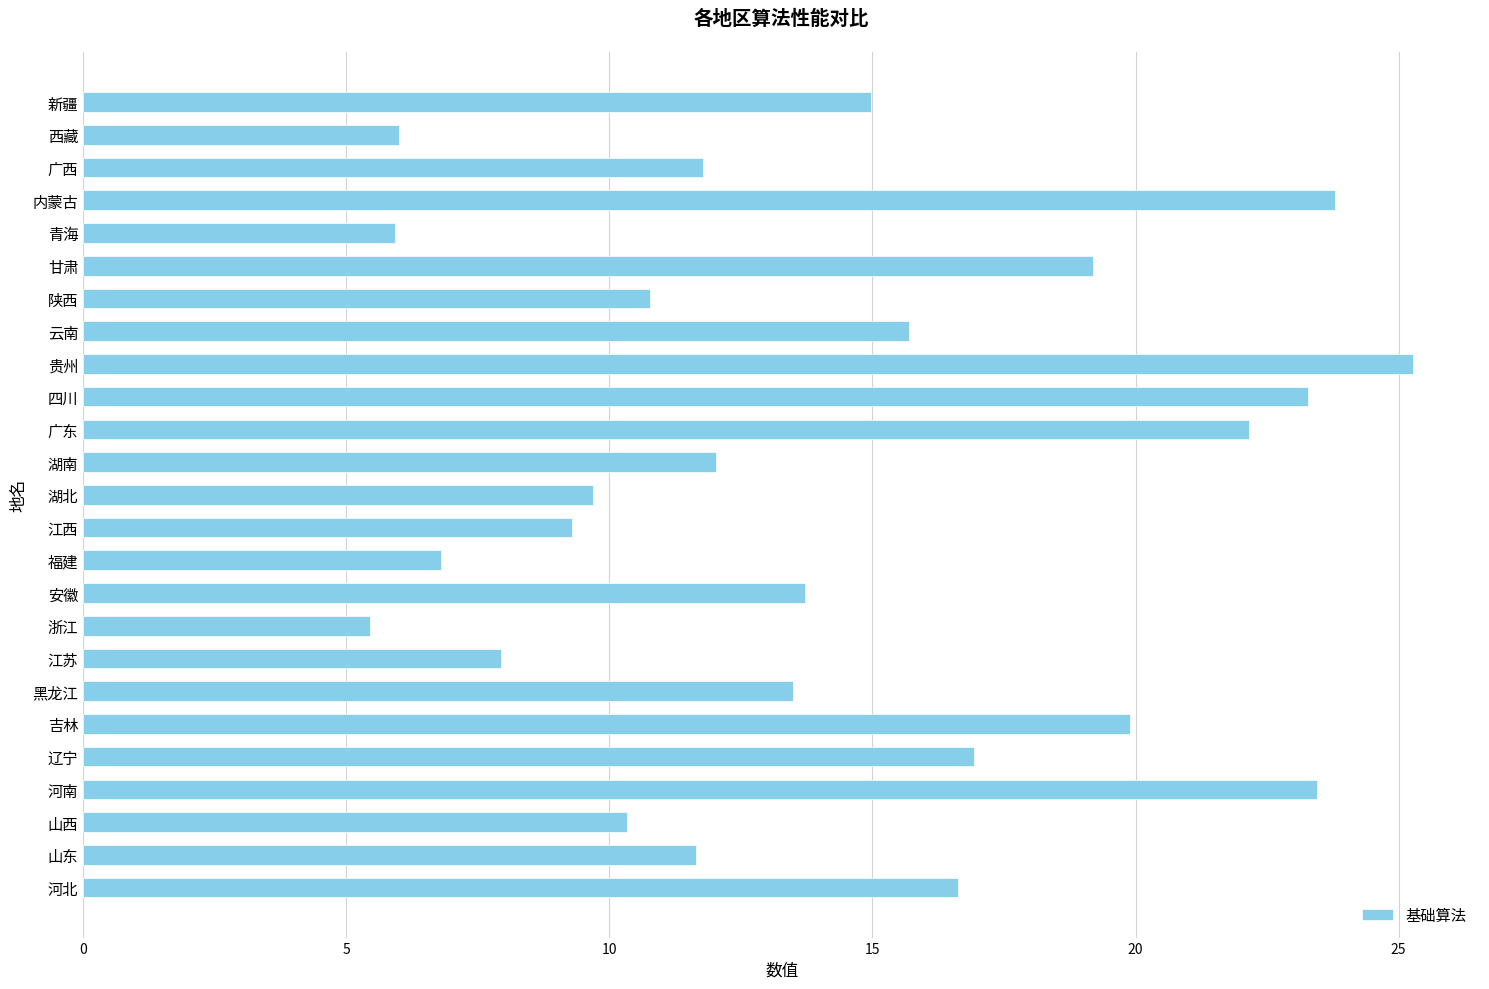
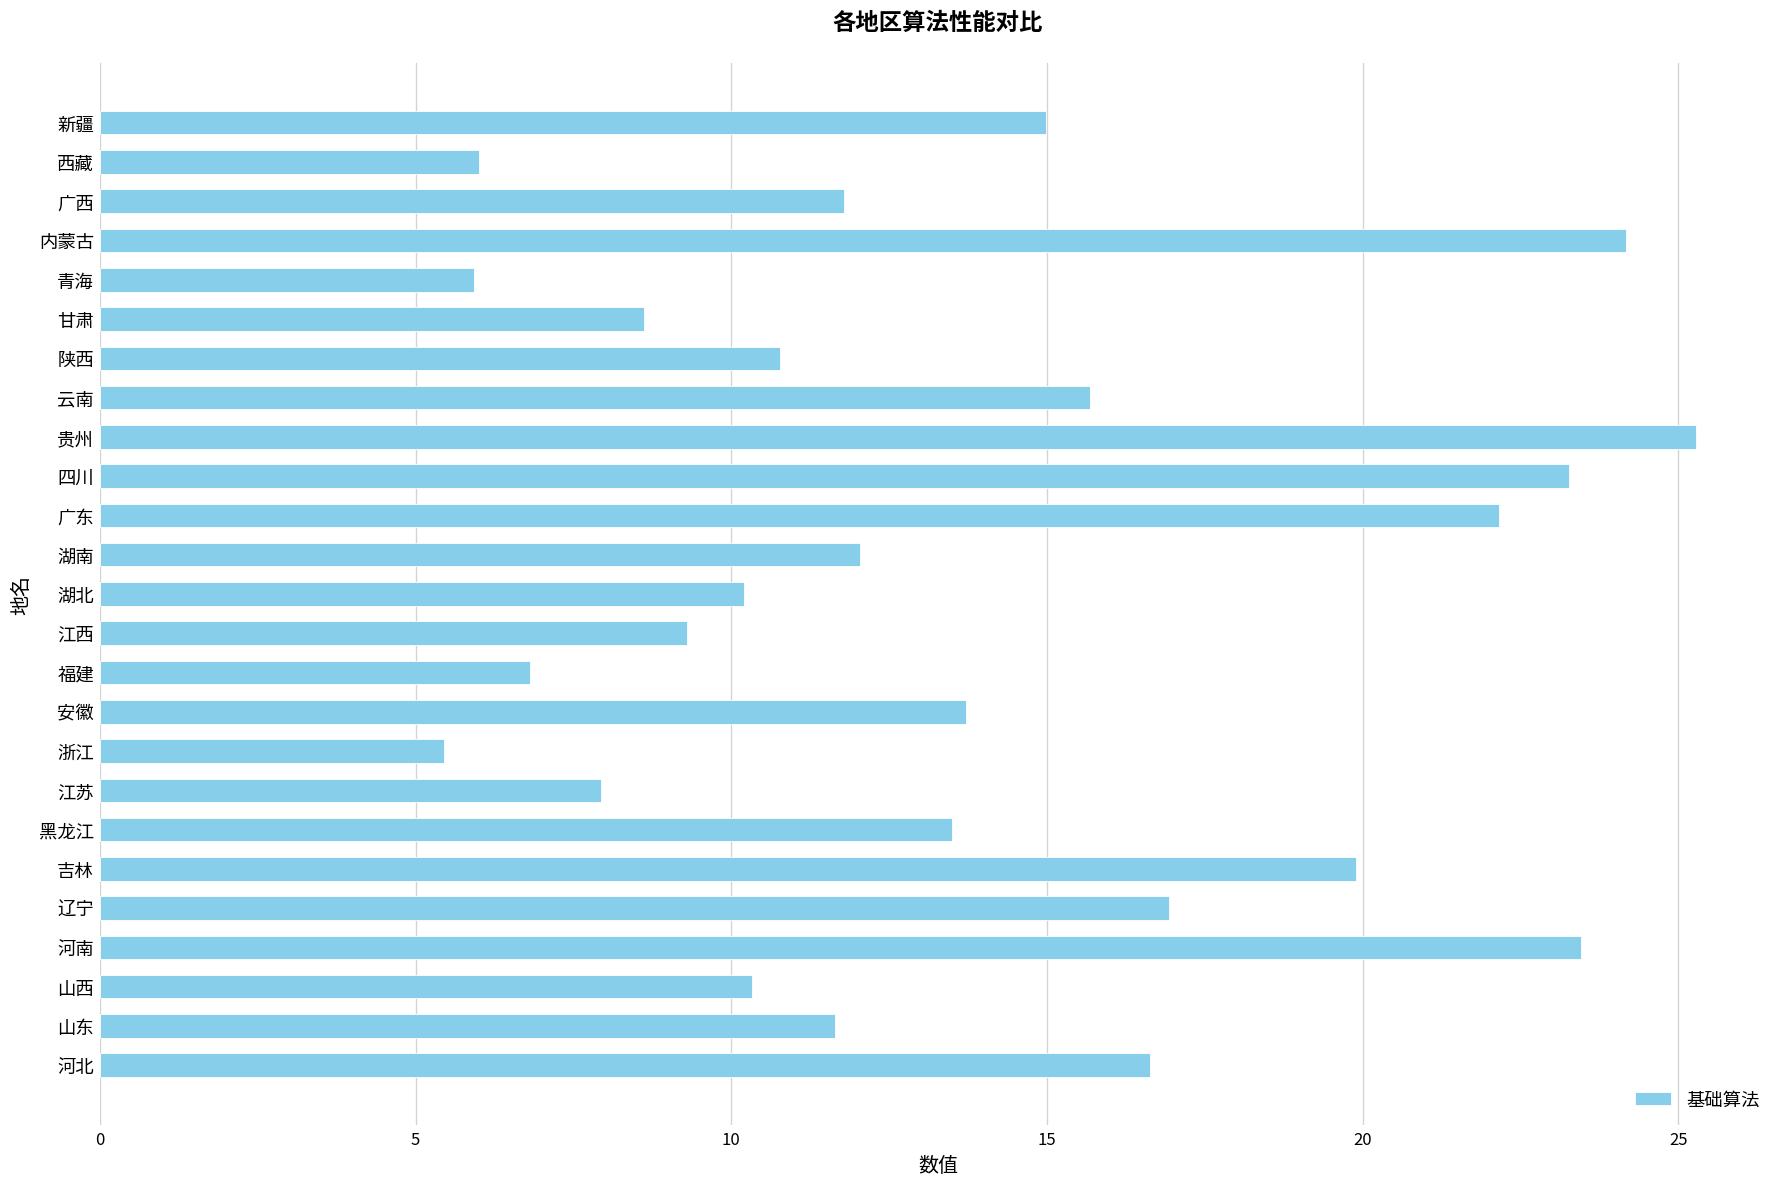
内蒙古: 23.8 -> 24.2
甘肃: 19.2 -> 8.6
湖北: 9.7 -> 10.2
